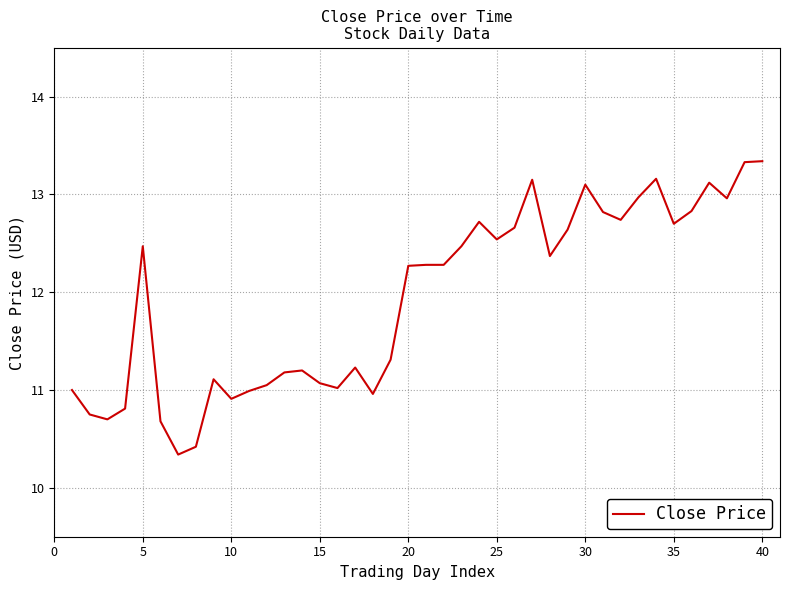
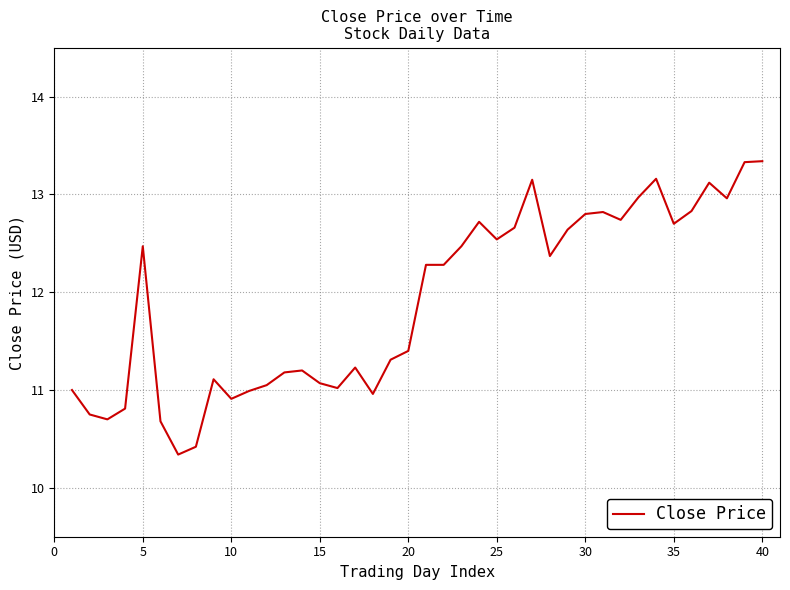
20: 12.3 -> 11.4
30: 13.1 -> 12.8
